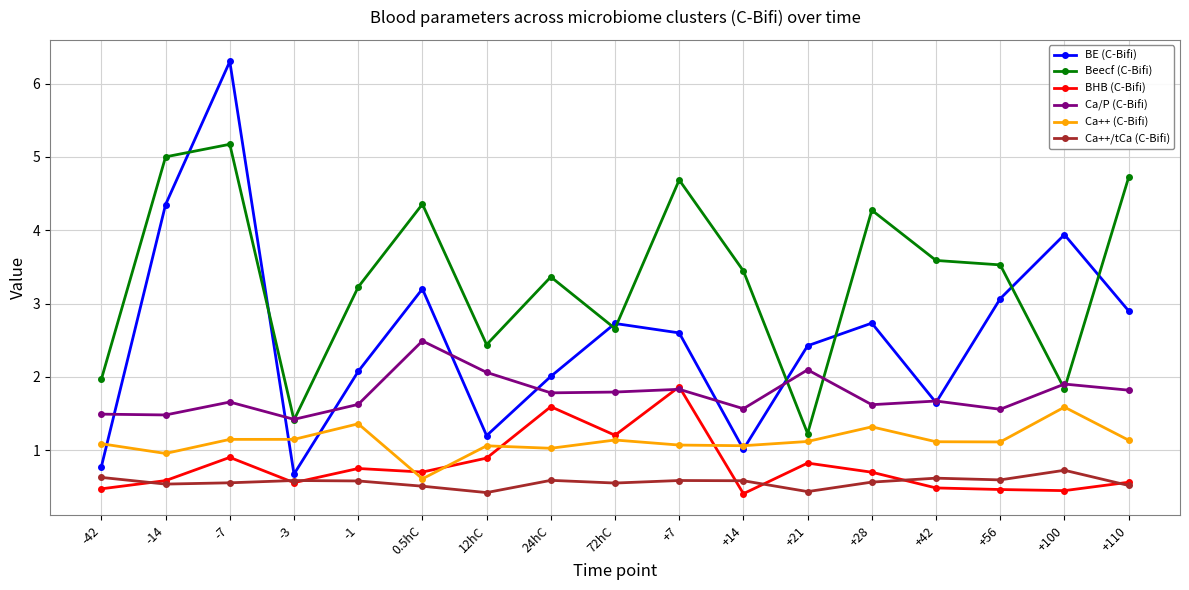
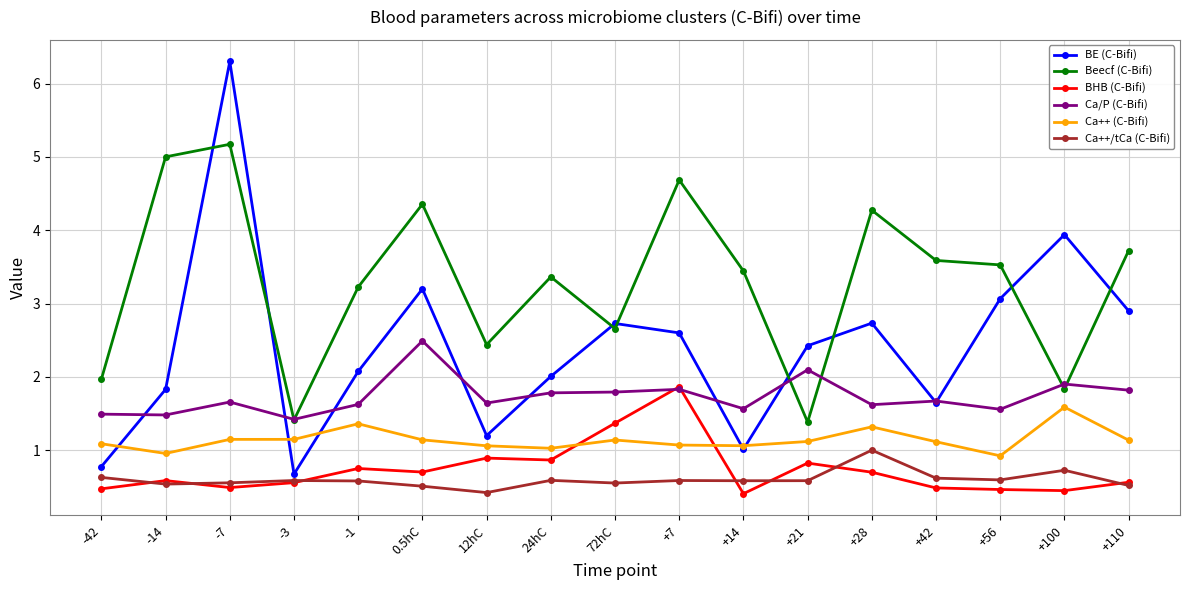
BE (C-Bifi), -14: 4.4 -> 1.8
BHB (C-Bifi), -7: 0.9 -> 0.5
Ca++ (C-Bifi), 0.5hC: 0.6 -> 1.1
Ca/P (C-Bifi), 12hC: 2.1 -> 1.6
BHB (C-Bifi), 24hC: 1.6 -> 0.9
BHB (C-Bifi), 72hC: 1.2 -> 1.4
Beecf (C-Bifi), +21: 1.2 -> 1.4
Ca++/tCa (C-Bifi), +21: 0.4 -> 0.6
Ca++/tCa (C-Bifi), +28: 0.6 -> 1.0
Ca++ (C-Bifi), +56: 1.1 -> 0.9
Beecf (C-Bifi), +110: 4.7 -> 3.7
